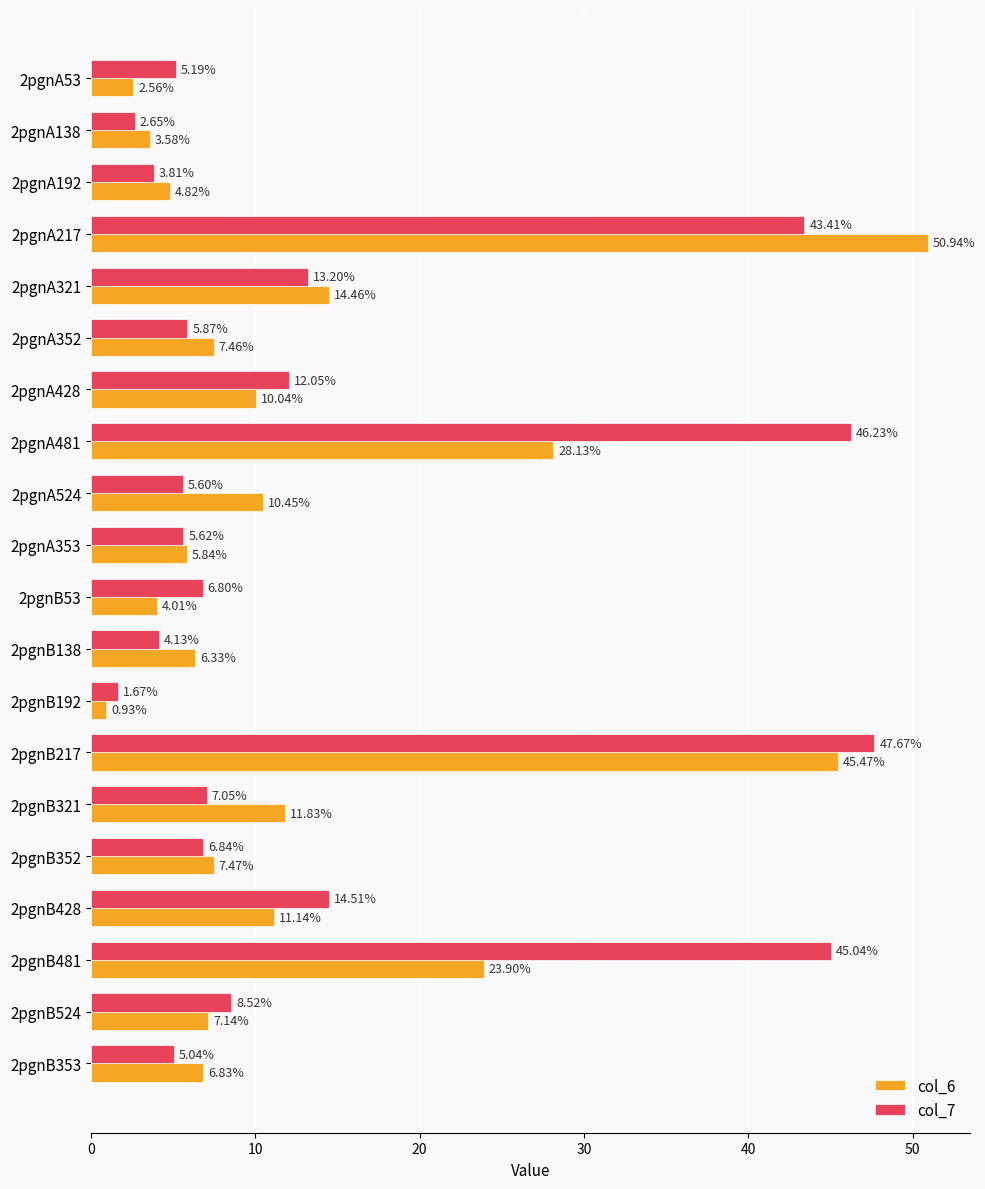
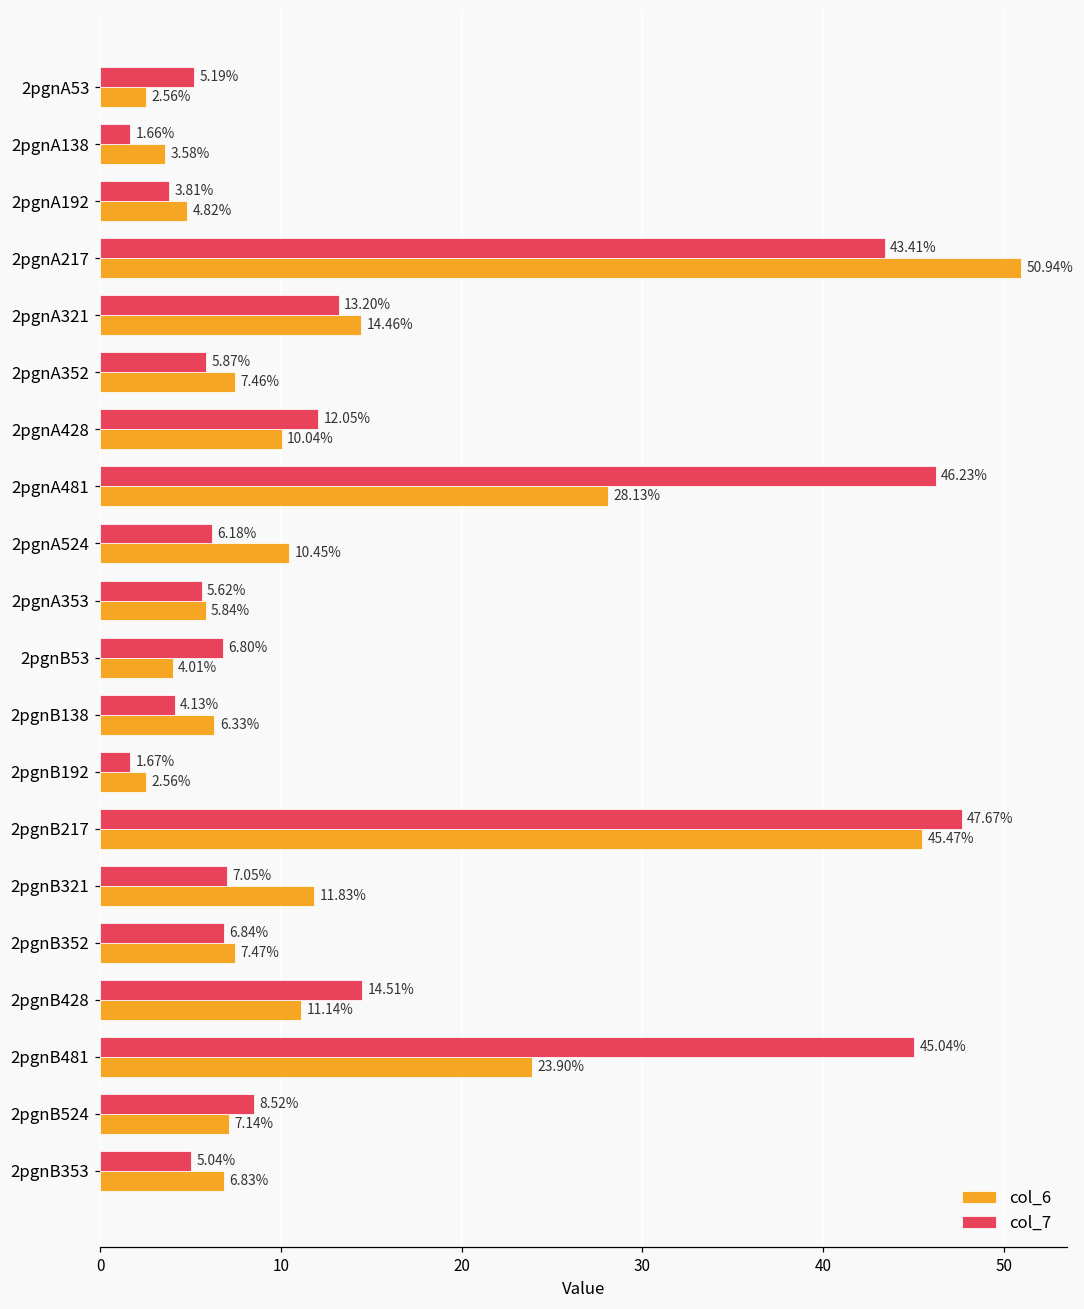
col_7, 2pgnA138: 2.65% -> 1.66%
col_7, 2pgnA524: 5.60% -> 6.18%
col_6, 2pgnB192: 0.93% -> 2.56%
